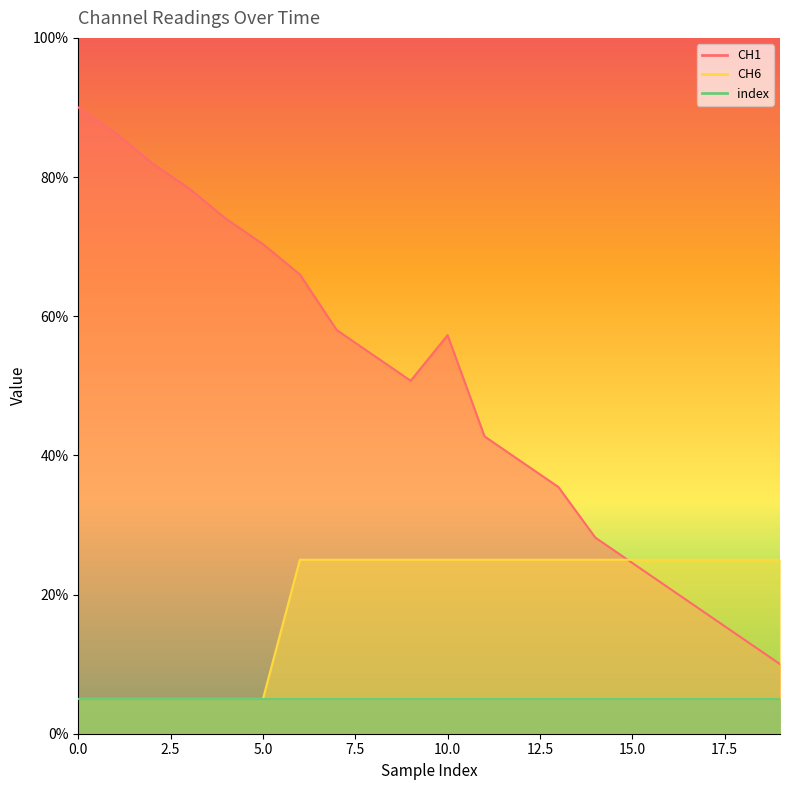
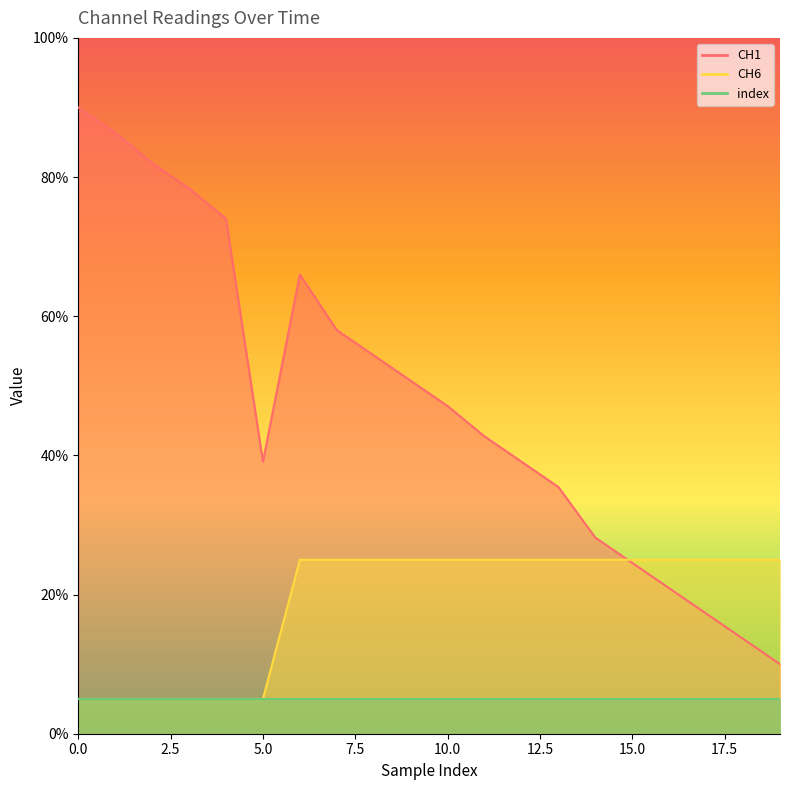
CH1, 5.0: 70% -> 39%
CH1, 10.0: 57% -> 47%
